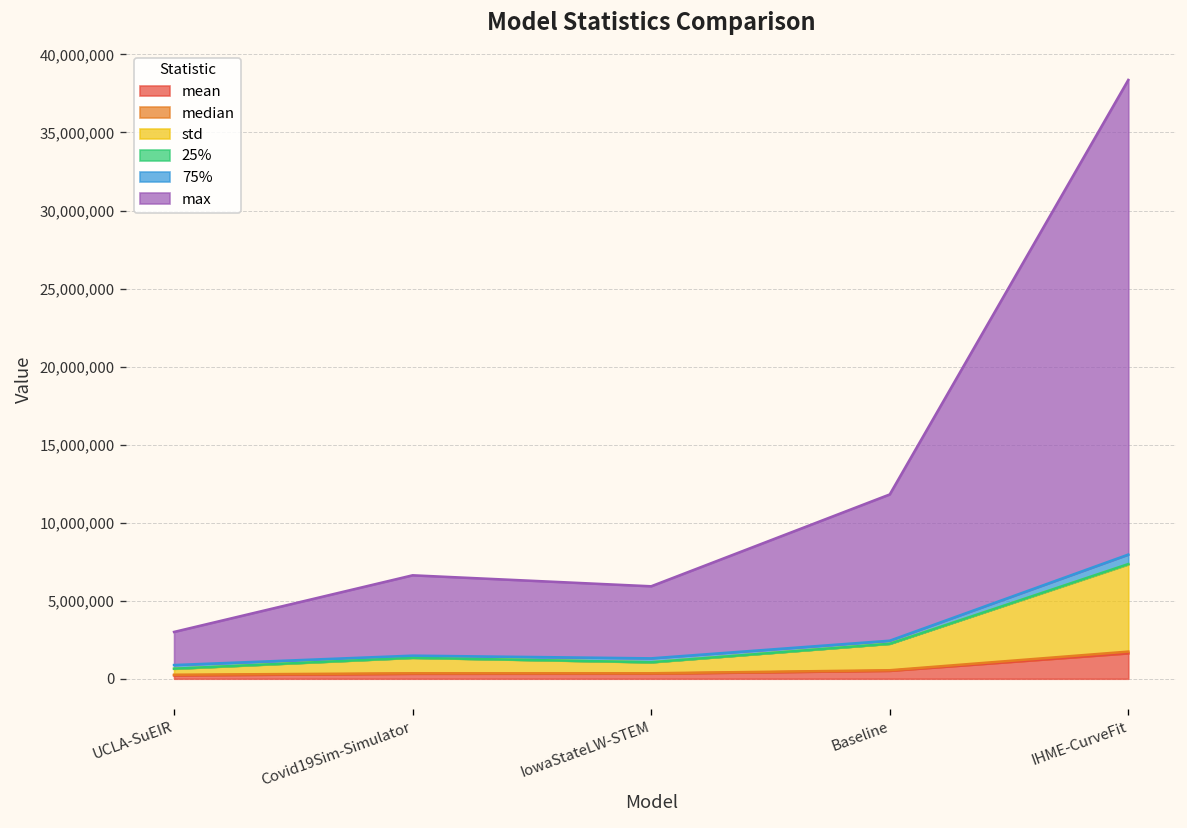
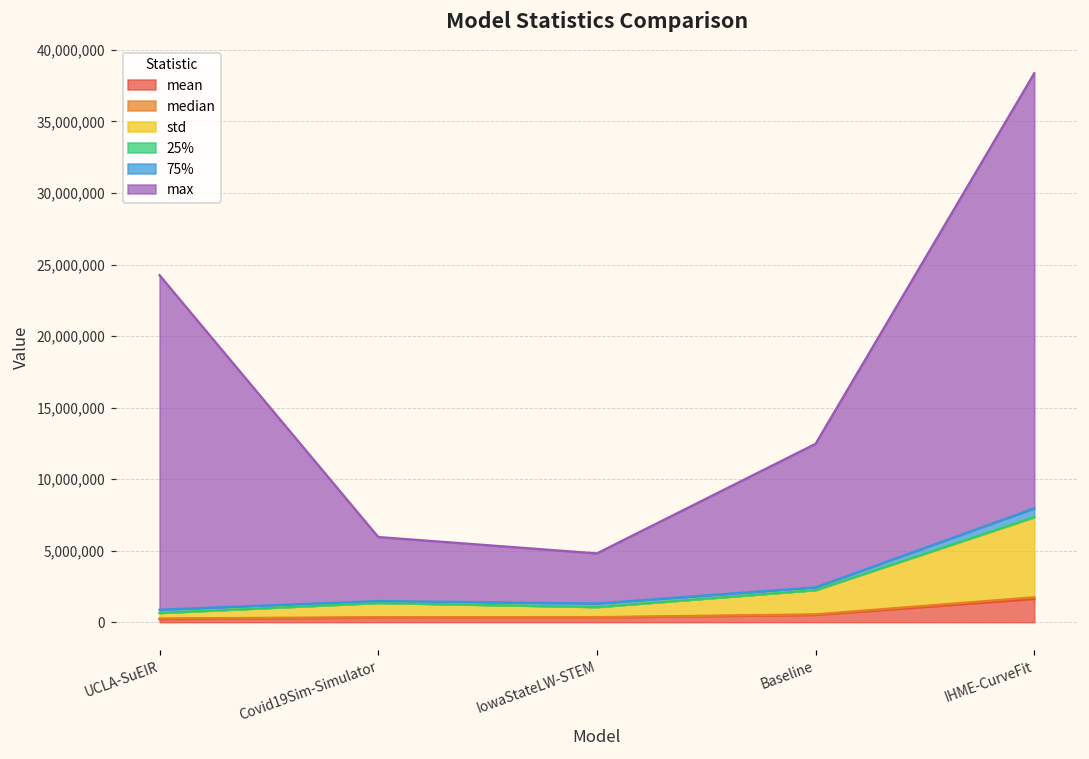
max, UCLA-SuEIR: 2,100,000 -> 23,400,000
max, Covid19Sim-Simulator: 5,100,000 -> 4,500,000
max, IowaStateLW-STEM: 4,600,000 -> 3,500,000
max, Baseline: 9,400,000 -> 10,000,000
